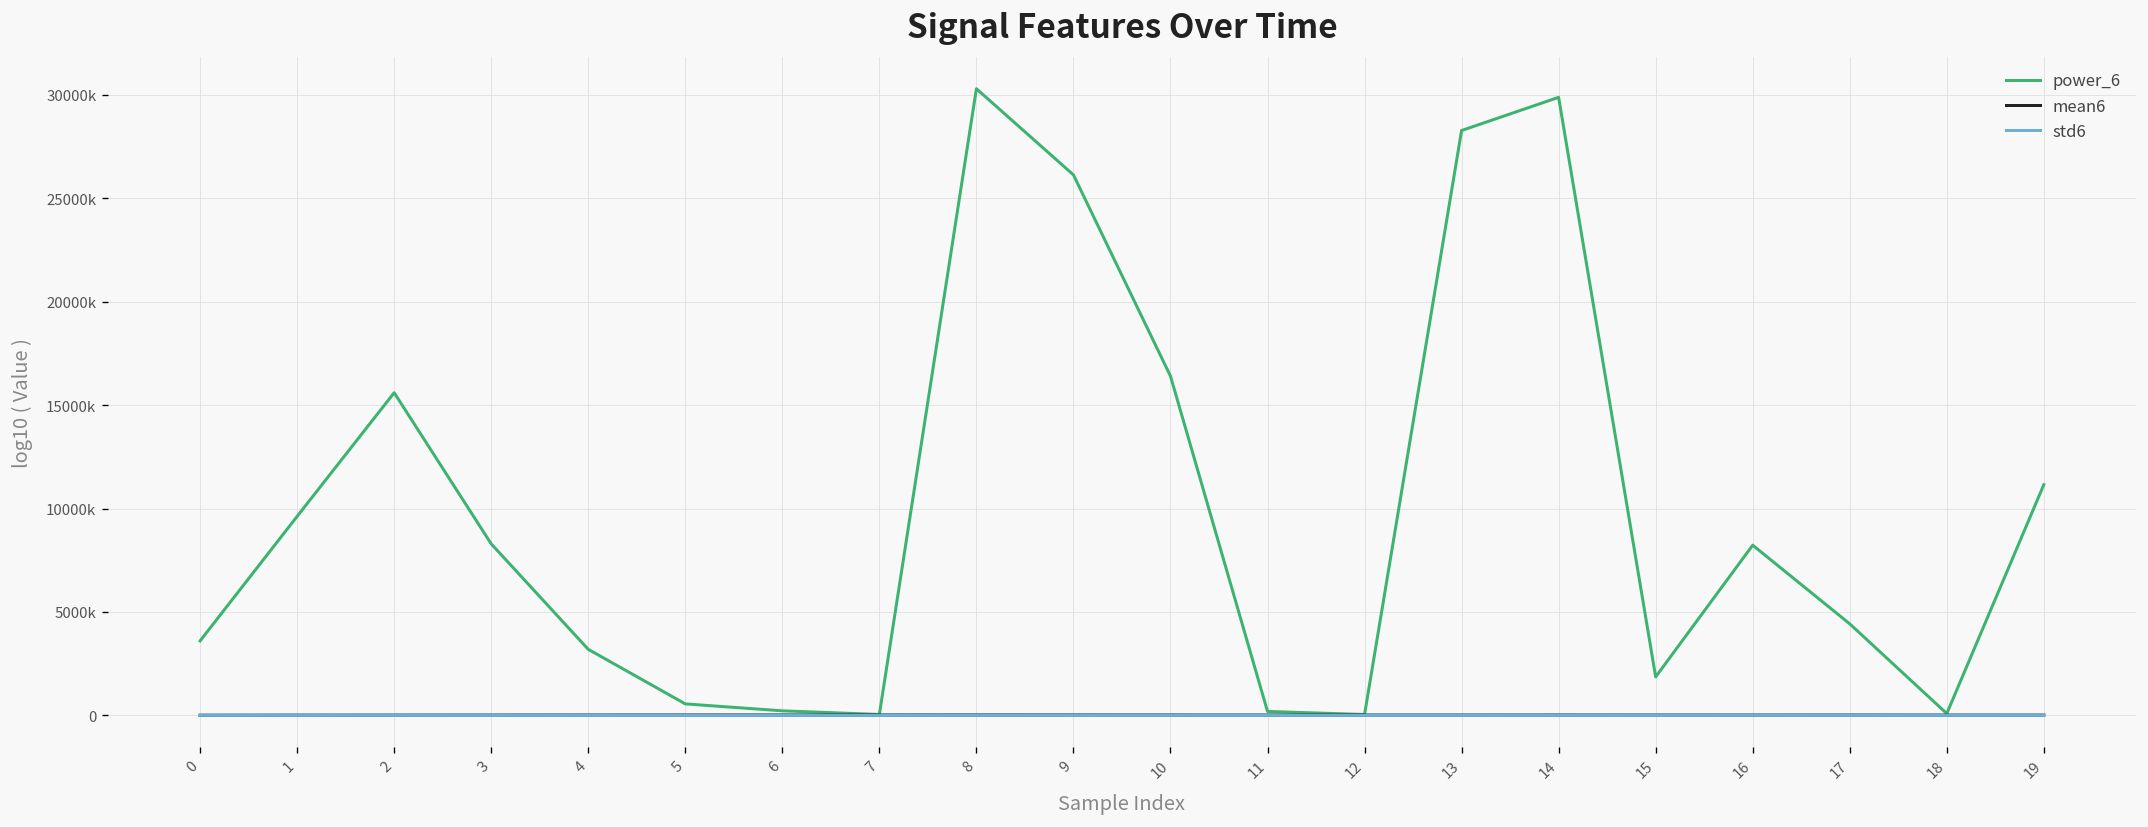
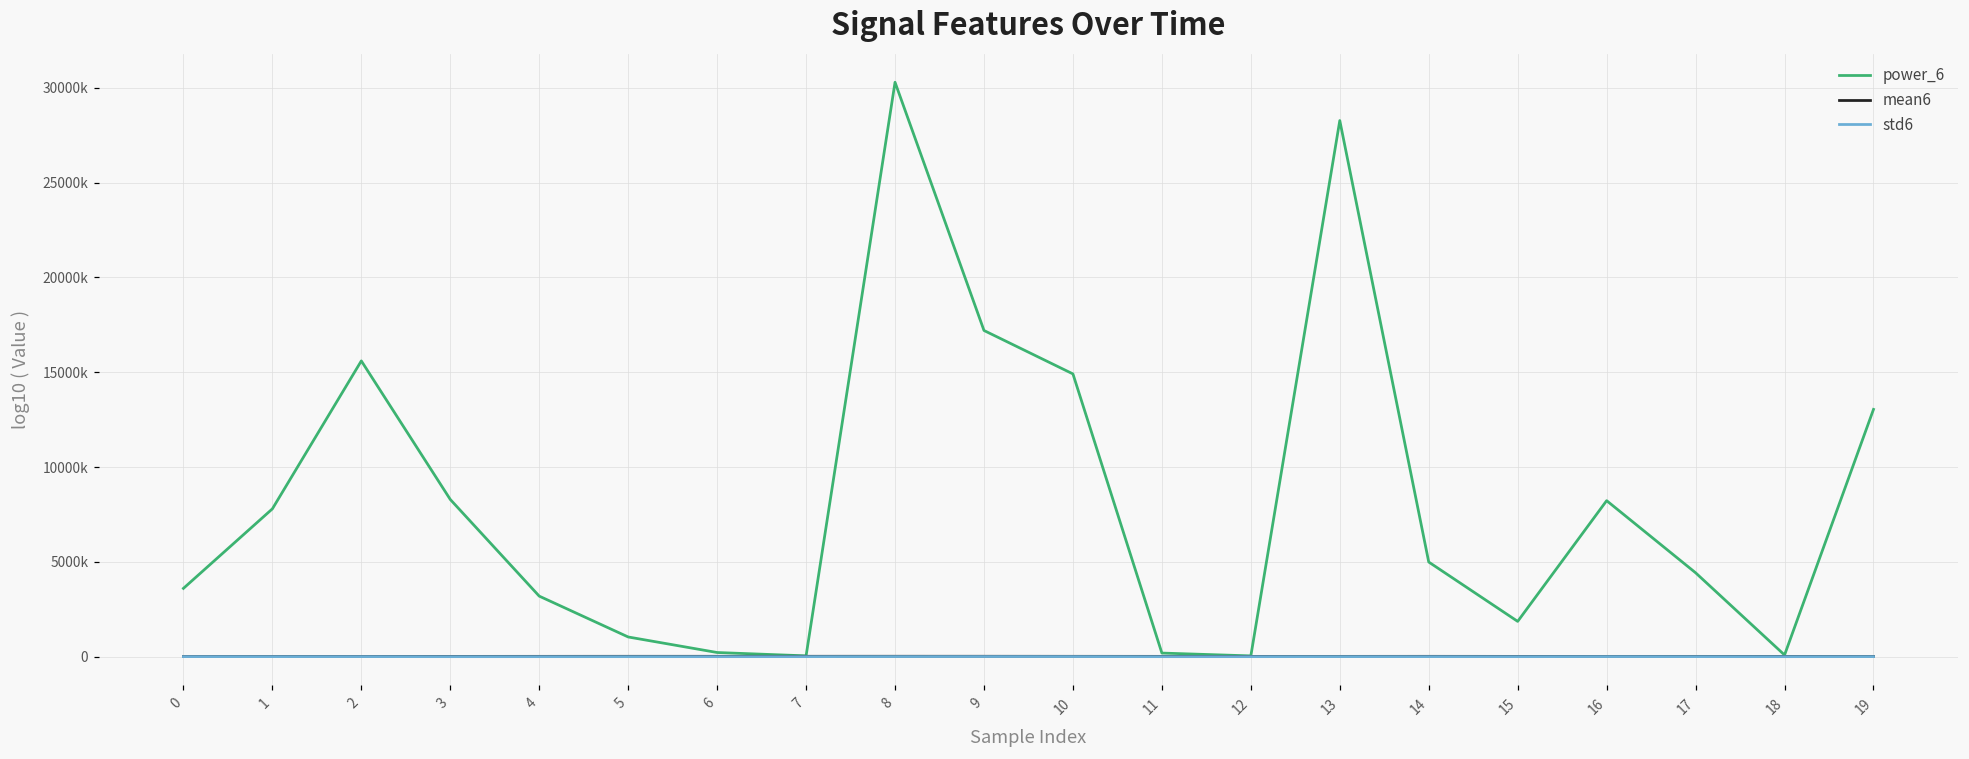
power_6, 1: 9600000 -> 7800000
power_6, 5: 600000 -> 1000000
power_6, 9: 26100000 -> 17200000
power_6, 10: 16400000 -> 14900000
power_6, 14: 29900000 -> 5000000
power_6, 19: 11200000 -> 13000000
